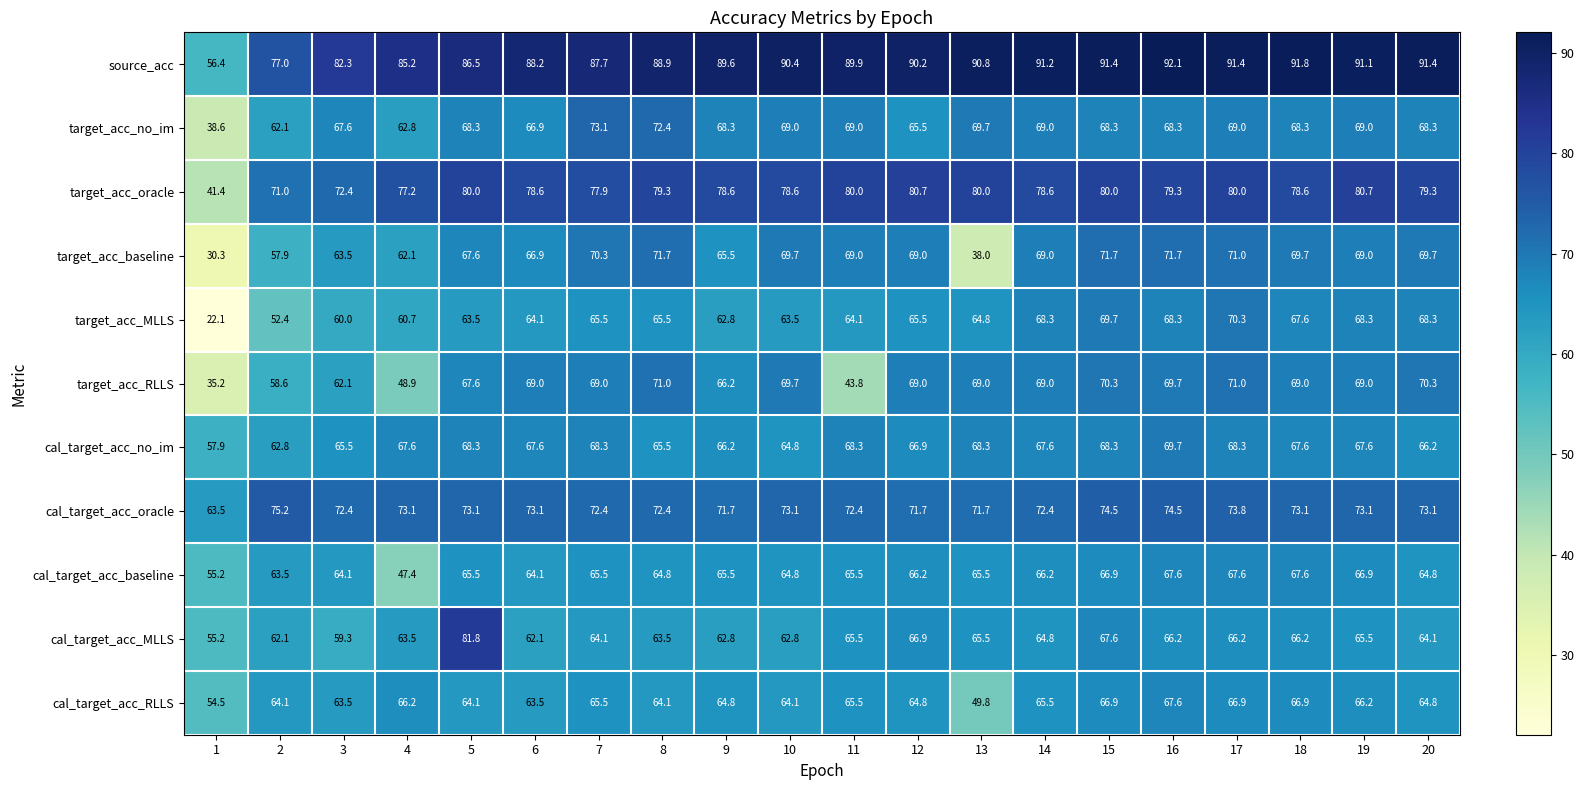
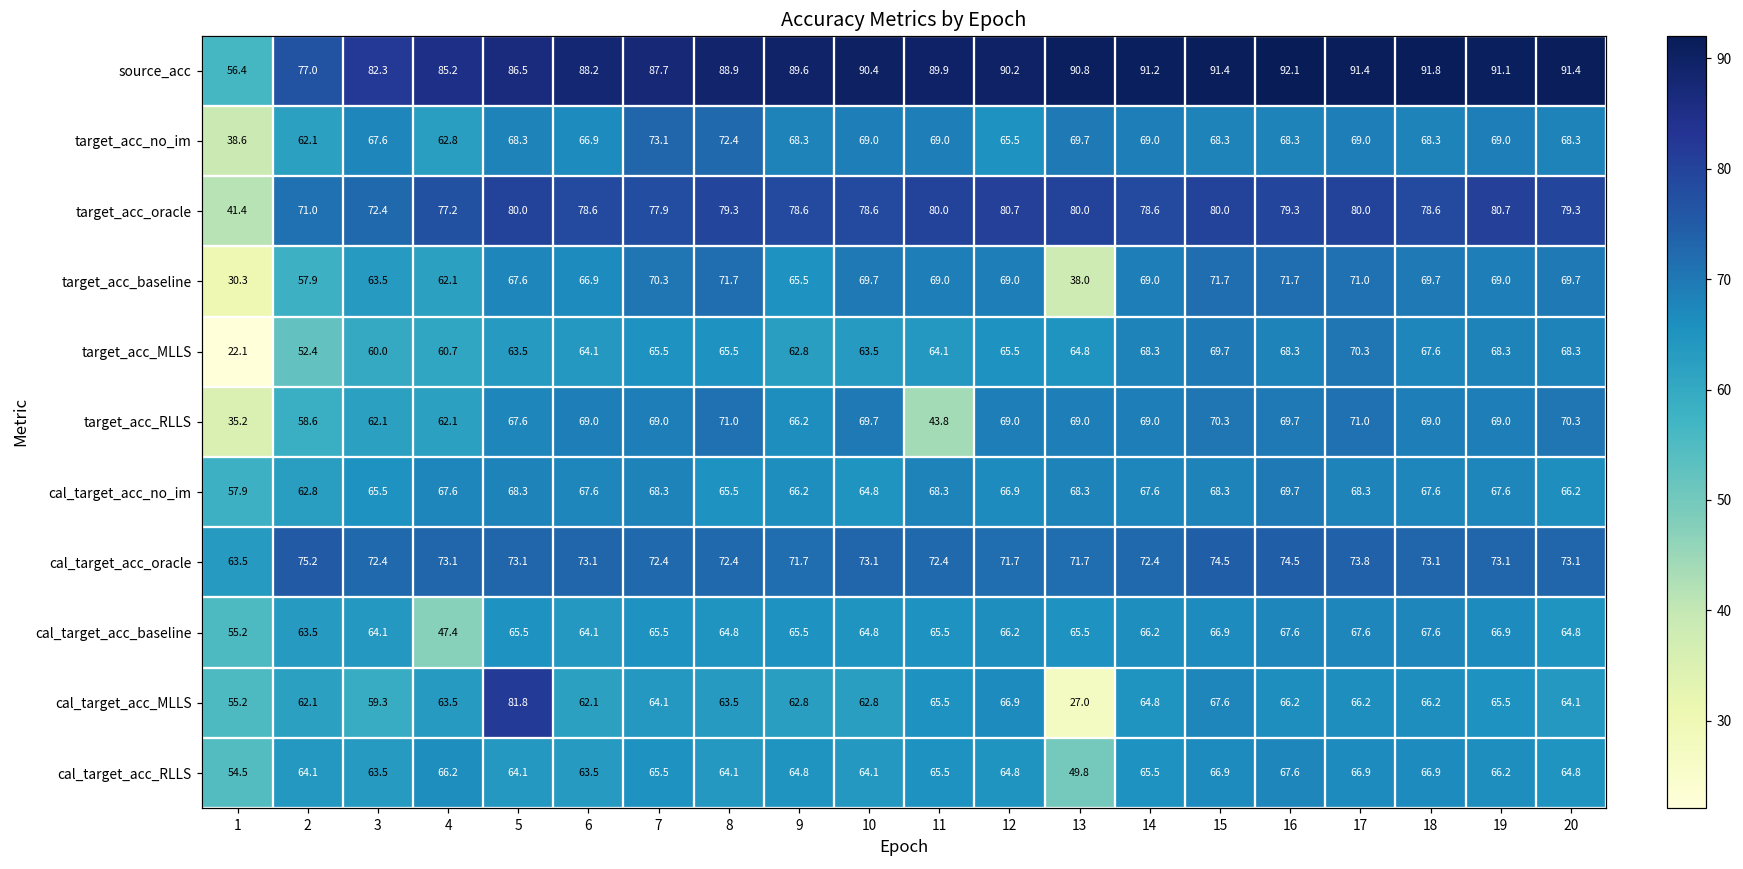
target_acc_RLLS, 4: 48.9 -> 62.1
cal_target_acc_MLLS, 13: 65.5 -> 27.0
